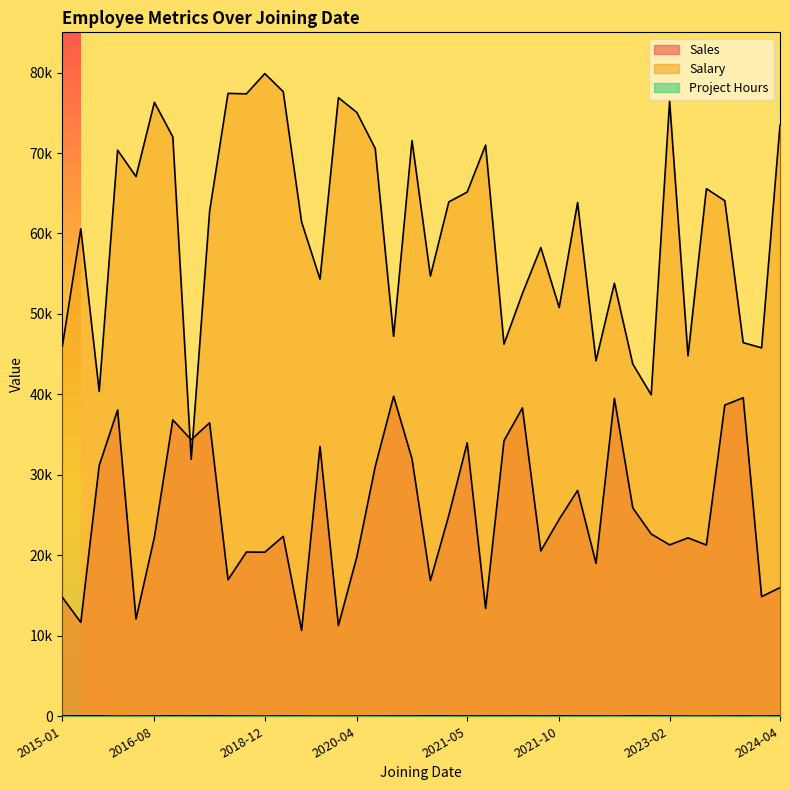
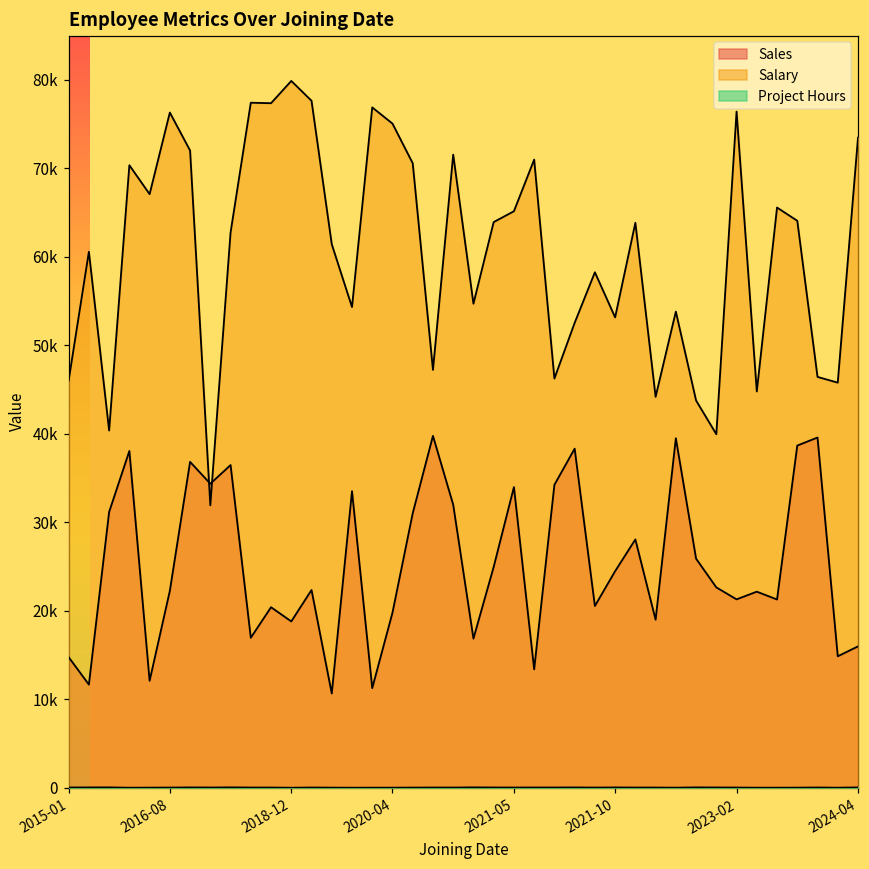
Sales, 2018-12: 20000 -> 19000
Salary, 2021-10: 51000 -> 53000
